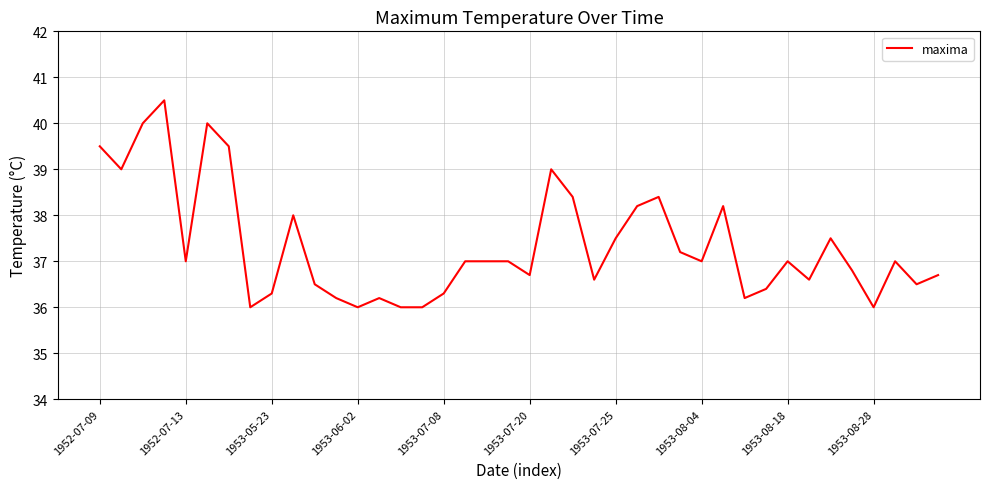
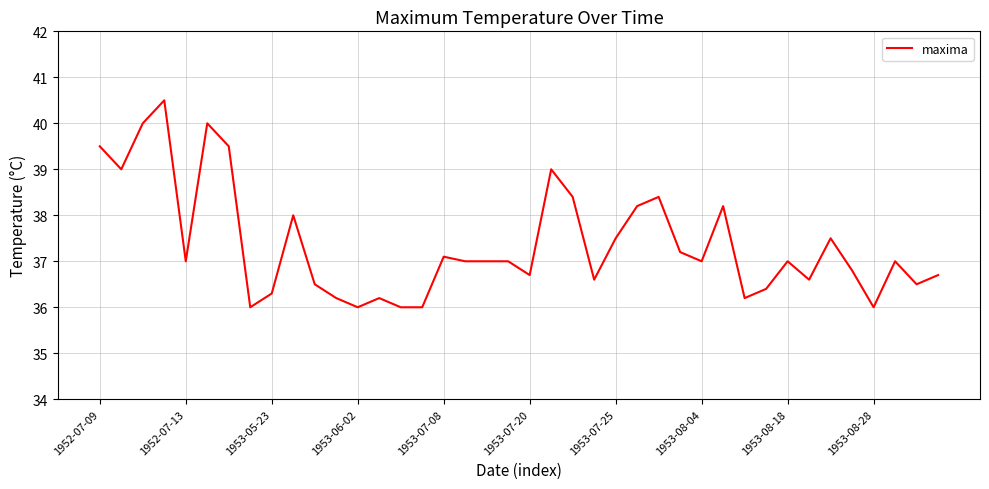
1953-07-08: 36.3 -> 37.1
